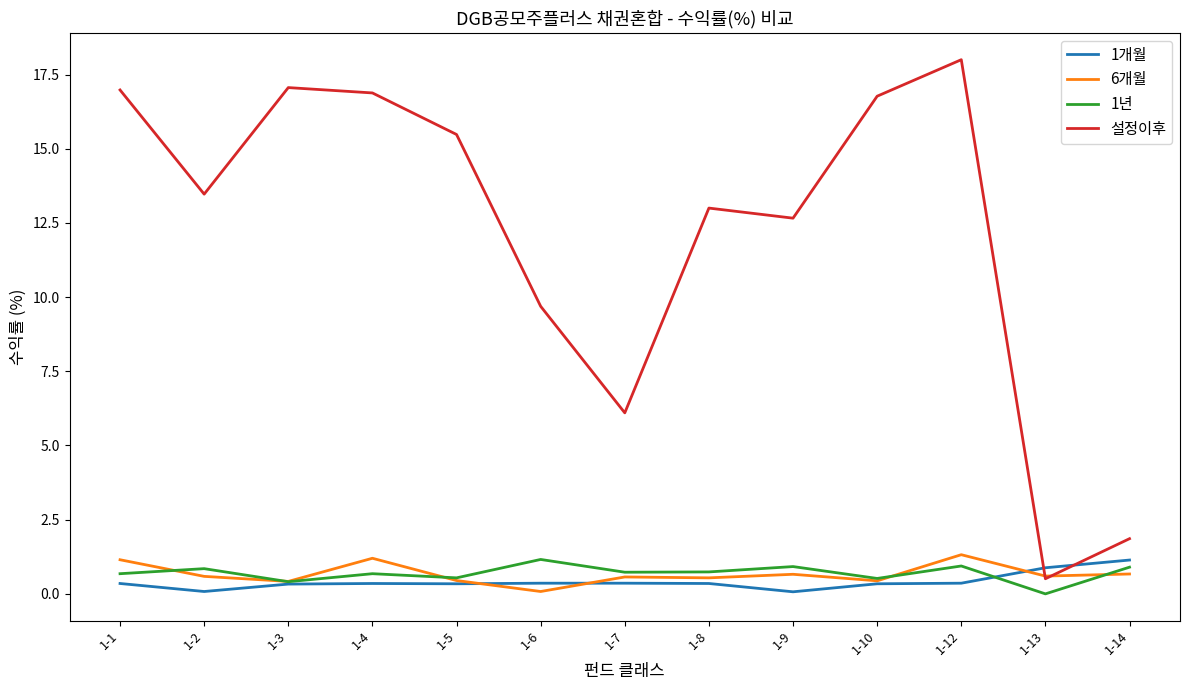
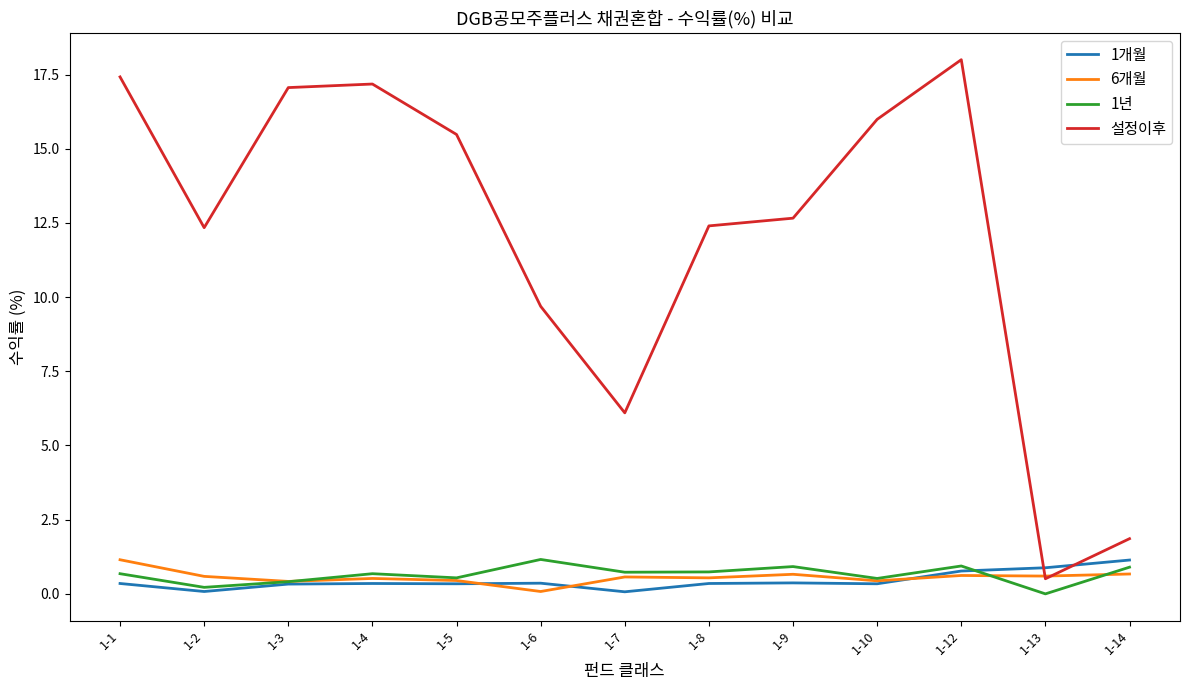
설정이후, 1-1: 17.0 -> 17.4
1년, 1-2: 0.9 -> 0.2
설정이후, 1-2: 13.5 -> 12.3
6개월, 1-4: 1.2 -> 0.5
설정이후, 1-4: 16.9 -> 17.2
1개월, 1-7: 0.4 -> 0.1
설정이후, 1-8: 13.0 -> 12.4
1개월, 1-9: 0.1 -> 0.4
설정이후, 1-10: 16.8 -> 16.0
1개월, 1-12: 0.4 -> 0.8
6개월, 1-12: 1.3 -> 0.6
